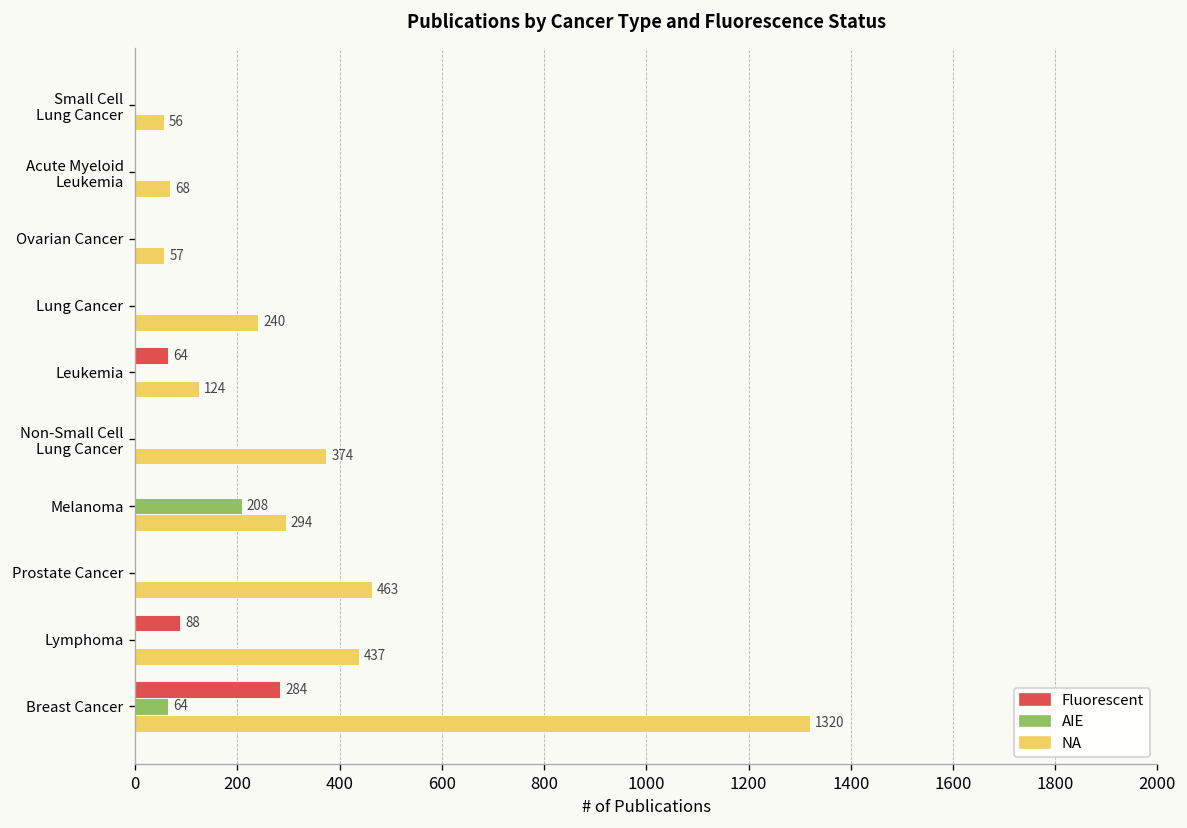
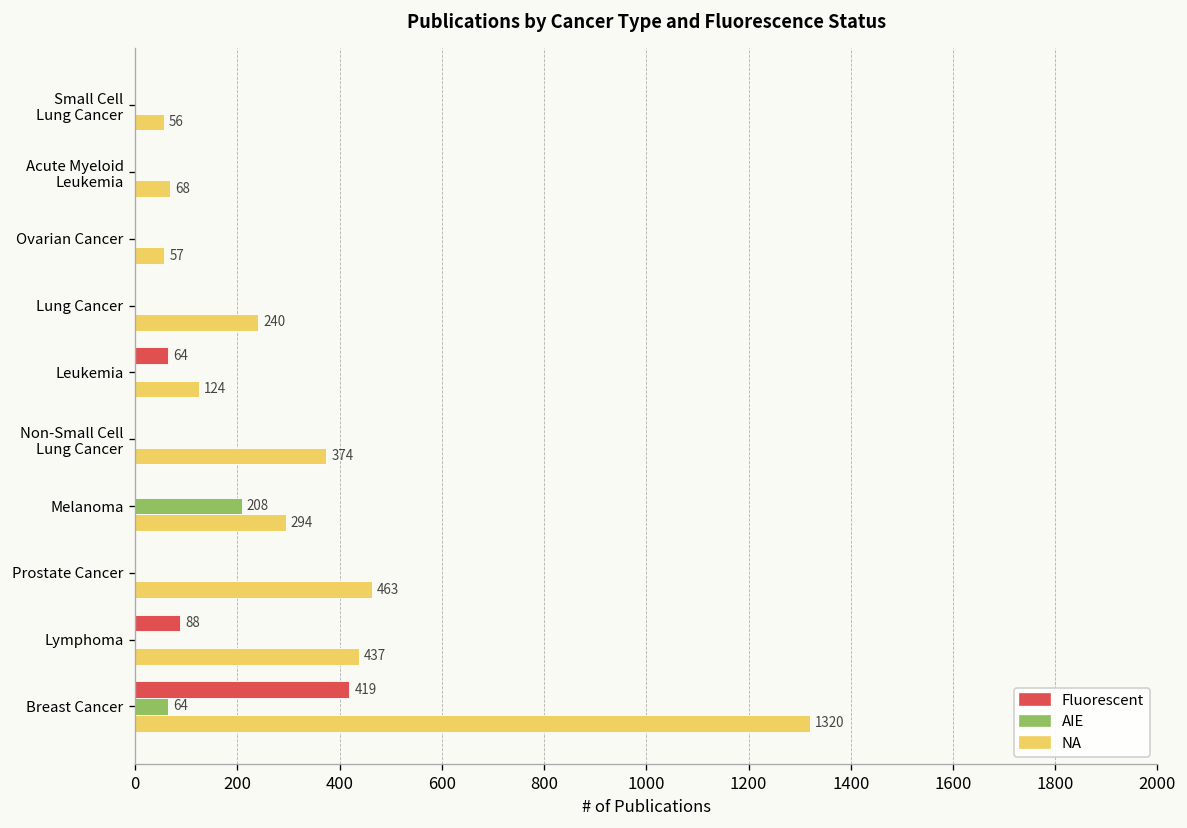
Fluorescent, Breast Cancer: 284 -> 419
